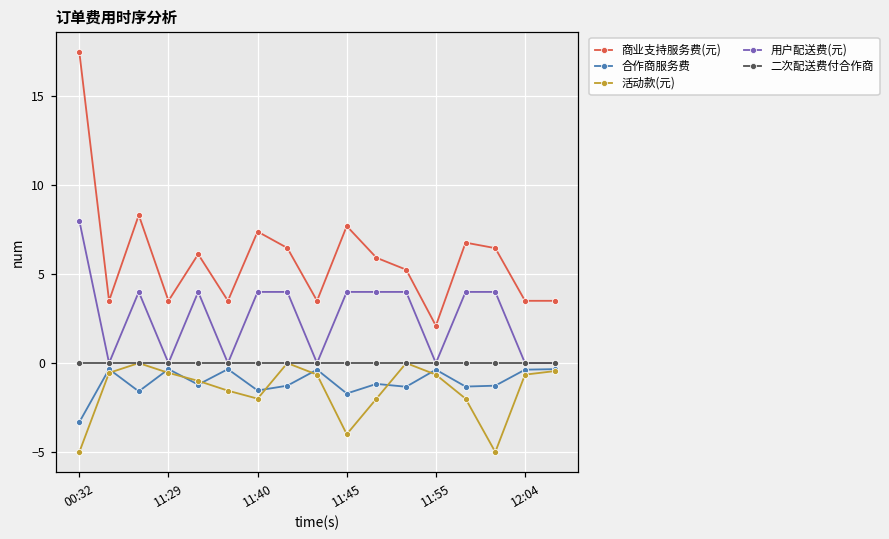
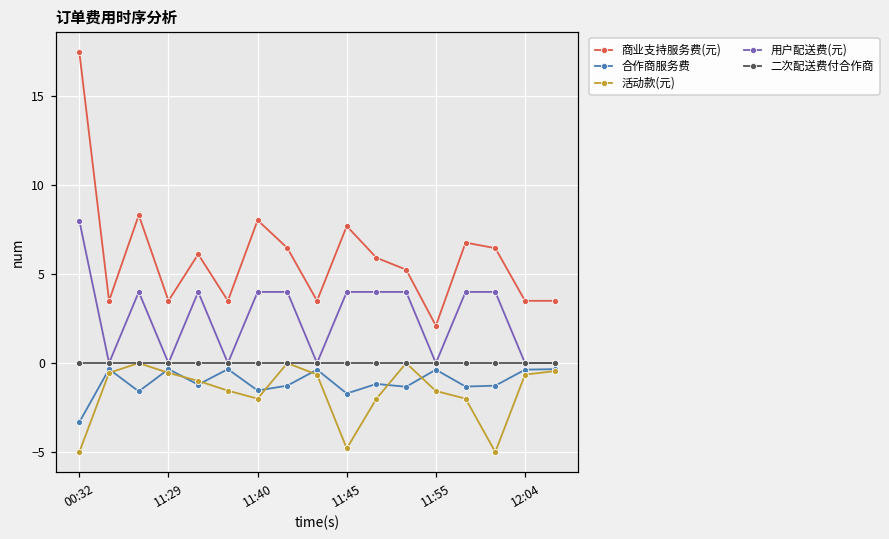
商业支持服务费(元), 11:40: 7.4 -> 8.0
活动款(元), 11:45: -4.0 -> -4.8
活动款(元), 11:55: -0.7 -> -1.6
